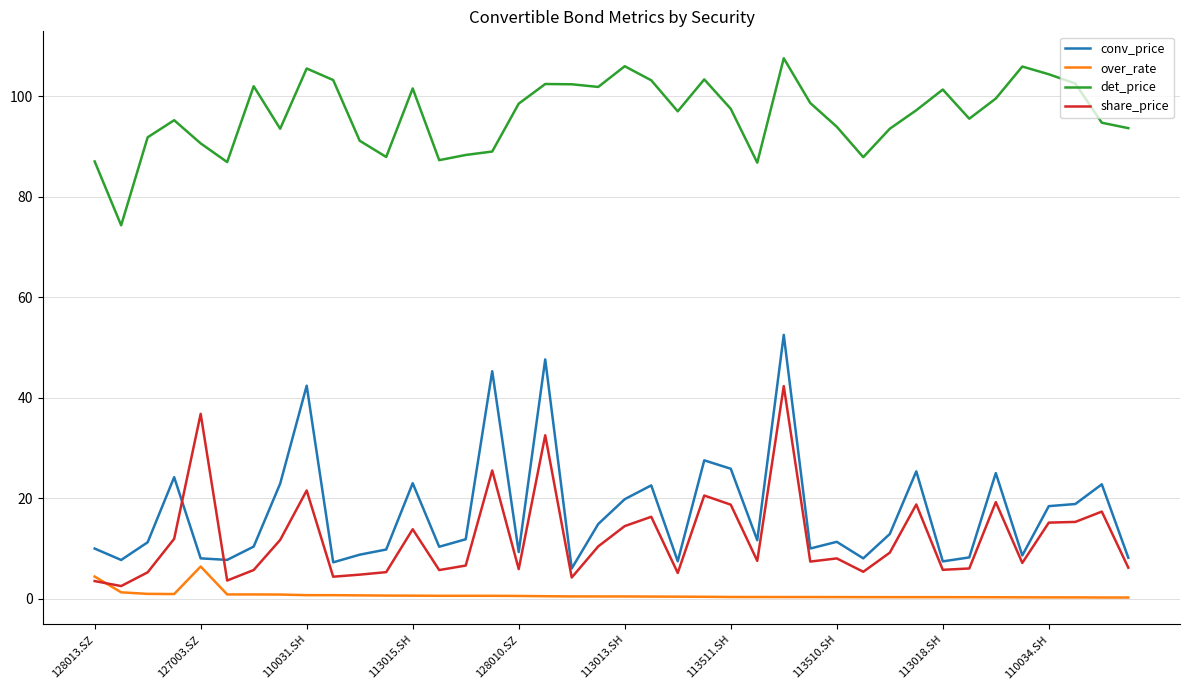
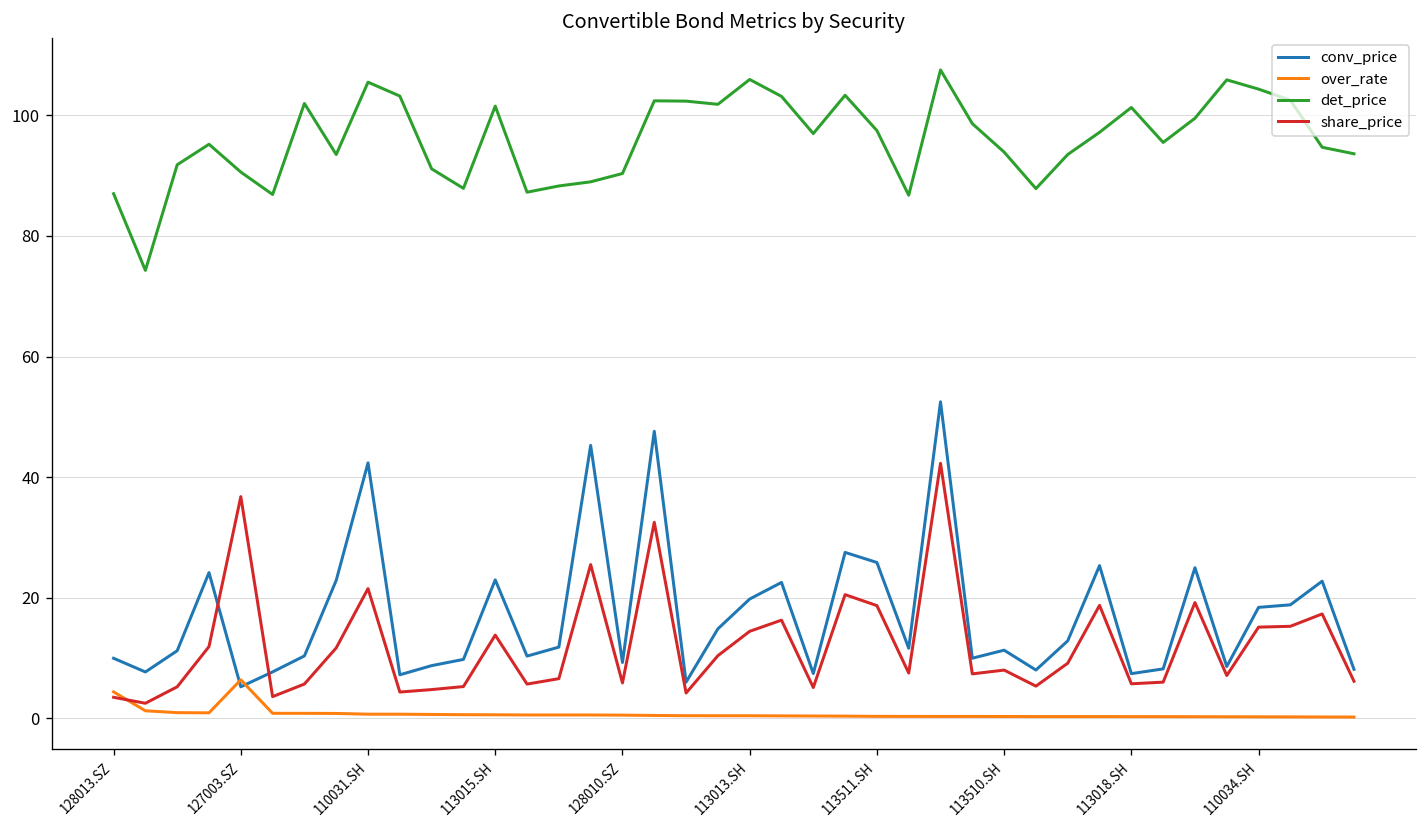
conv_price, 127003.SZ: 8 -> 5
det_price, 128010.SZ: 98 -> 90
